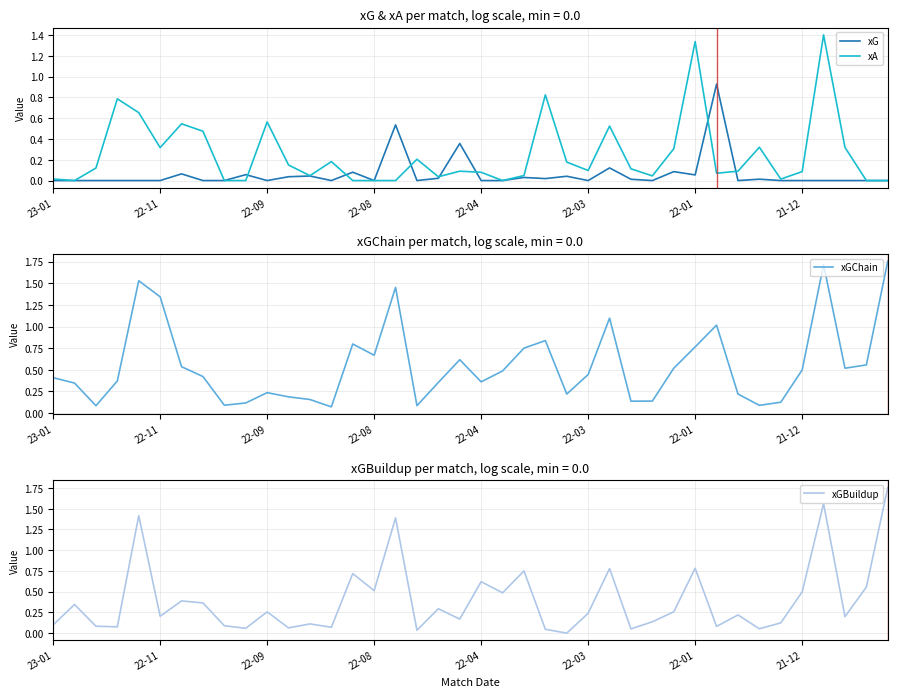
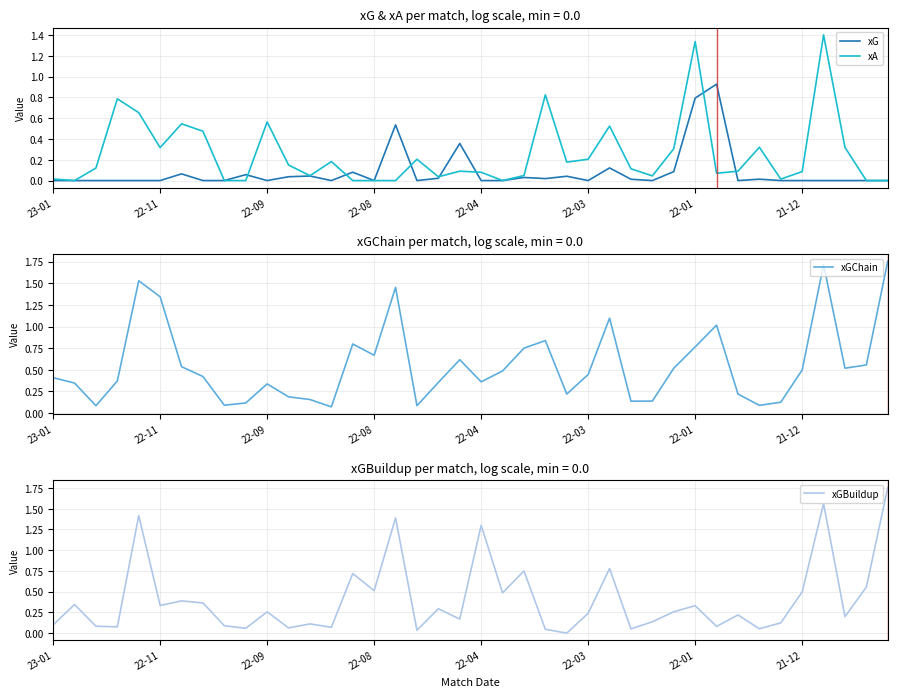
xG & xA per match, log scale, min = 0.0, xA, 22-03: 0.10 -> 0.21
xG & xA per match, log scale, min = 0.0, xG, 22-01: 0.05 -> 0.79
xGChain per match, log scale, min = 0.0, 22-09: 0.2 -> 0.3
xGBuildup per match, log scale, min = 0.0, 22-11: 0.2 -> 0.3
xGBuildup per match, log scale, min = 0.0, 22-04: 0.6 -> 1.3
xGBuildup per match, log scale, min = 0.0, 22-01: 0.8 -> 0.3
